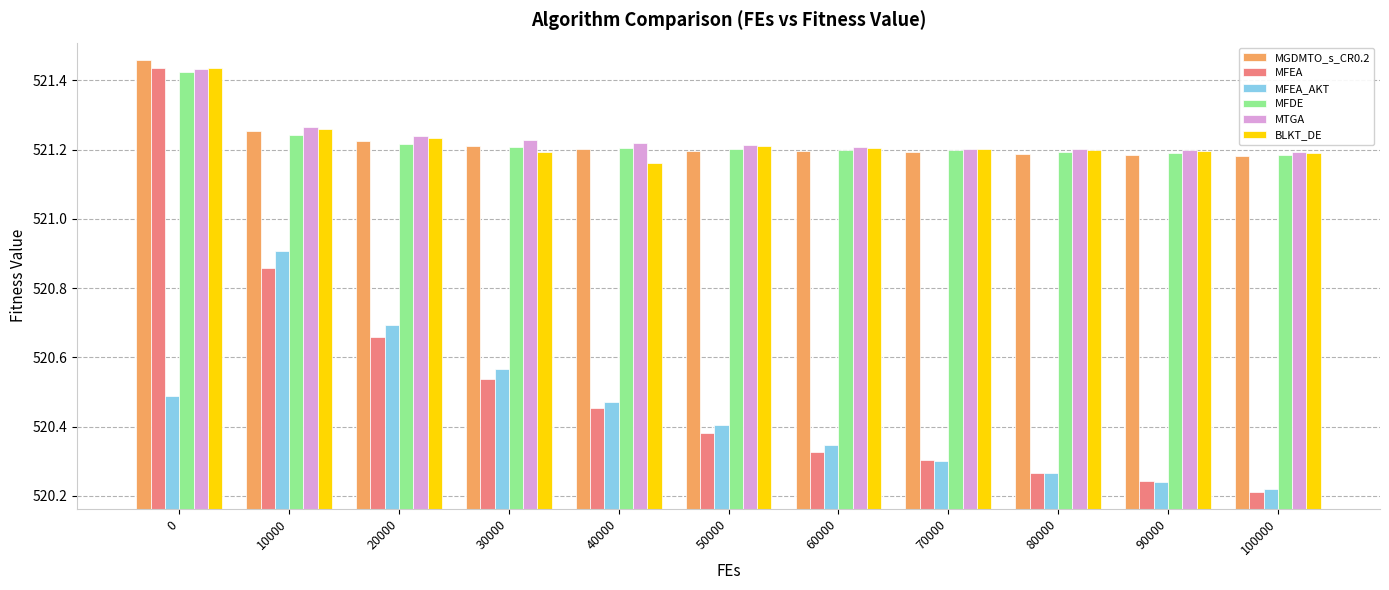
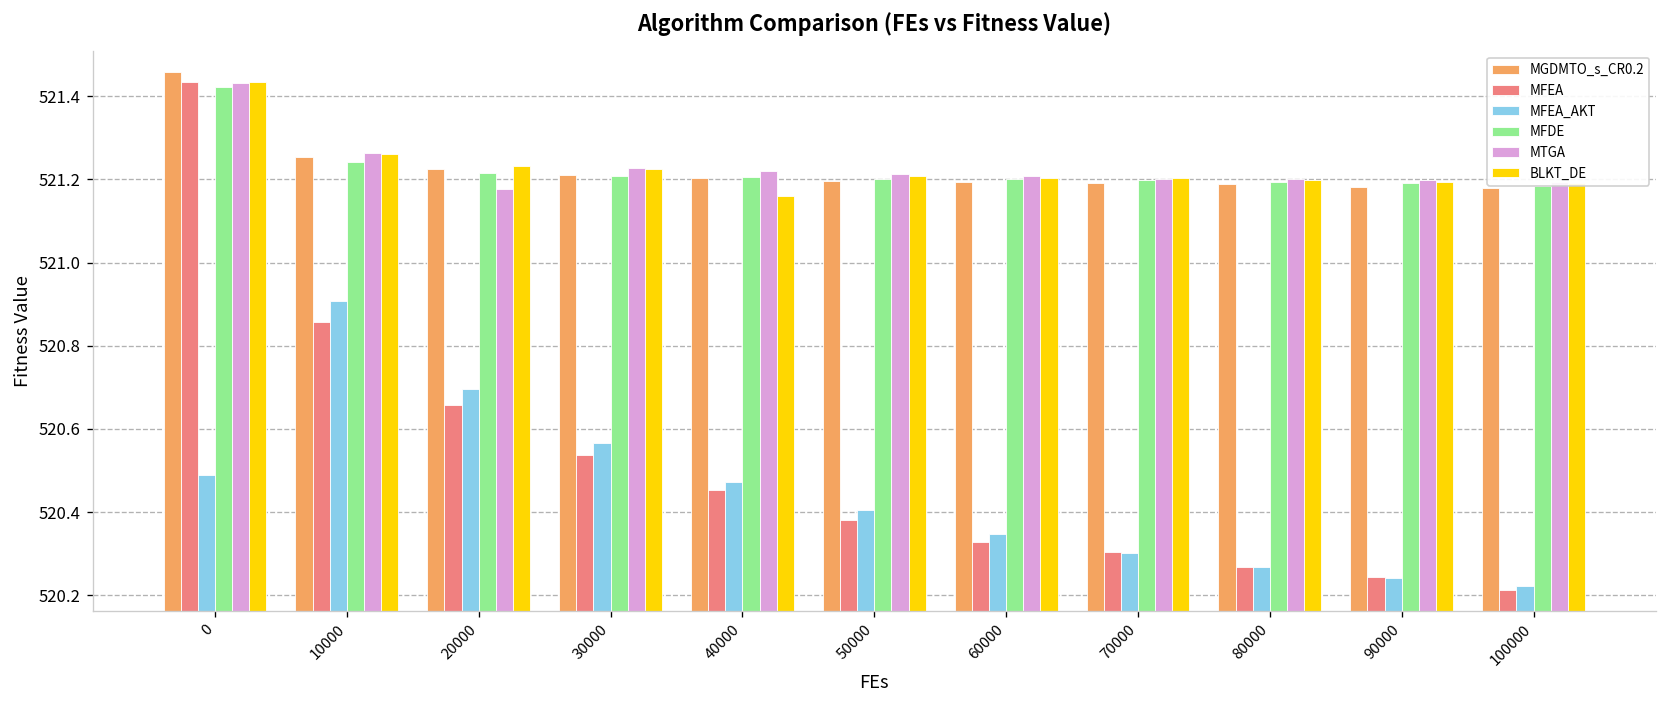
MTGA, 20000: 521.24 -> 521.18
BLKT_DE, 30000: 521.19 -> 521.22
